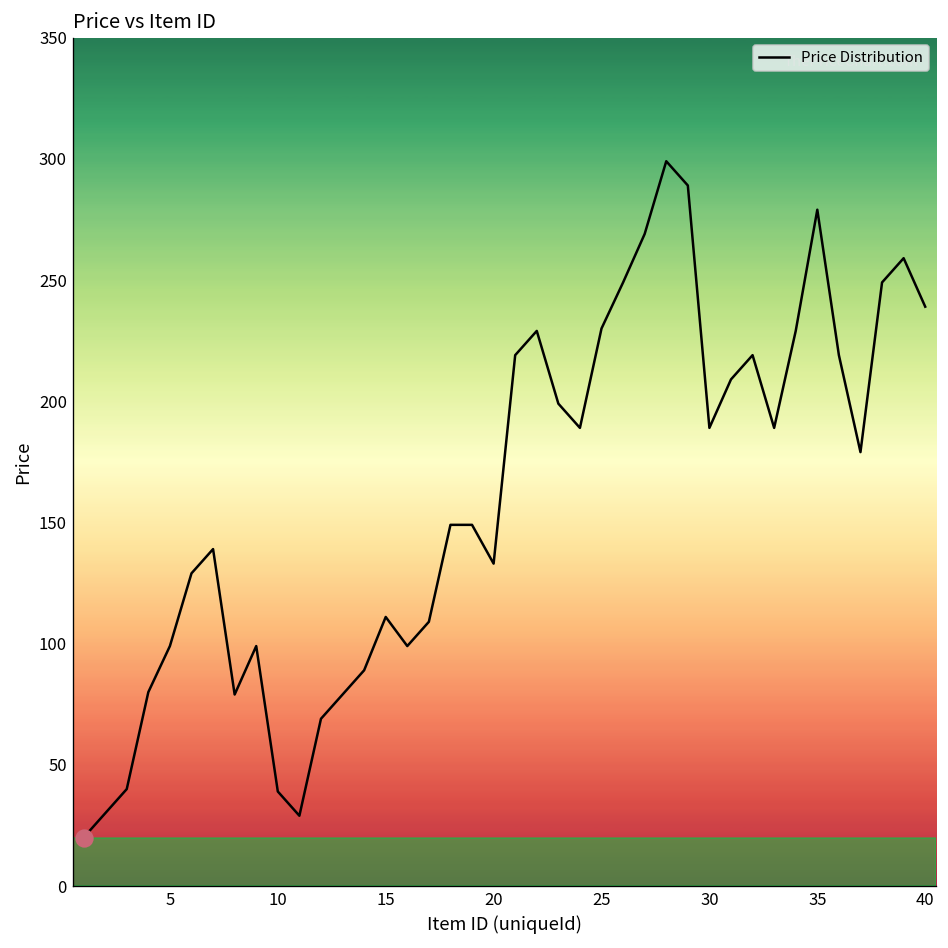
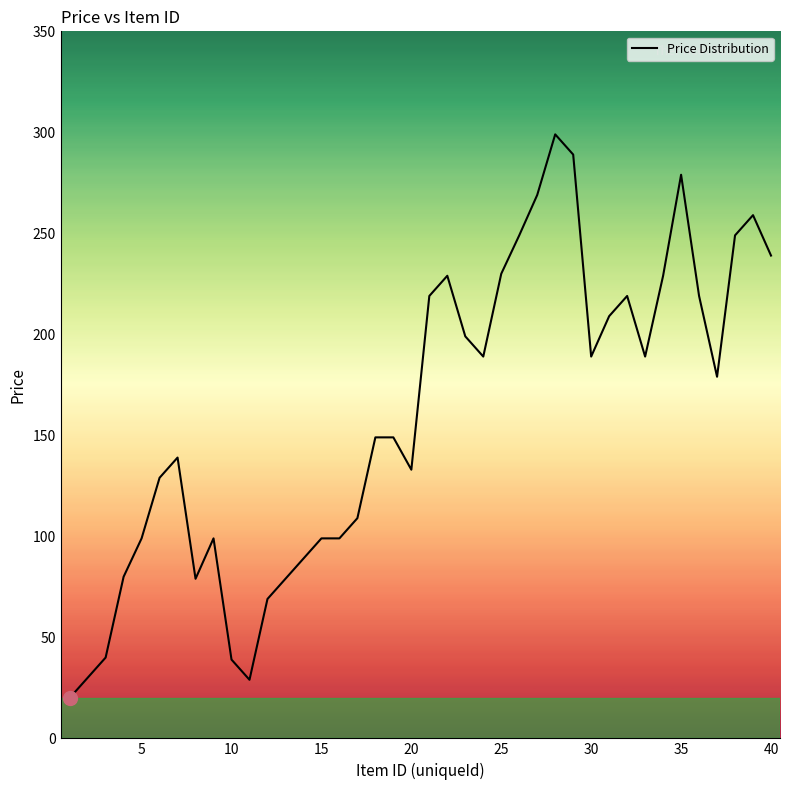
Price Distribution, 15: 111 -> 99
